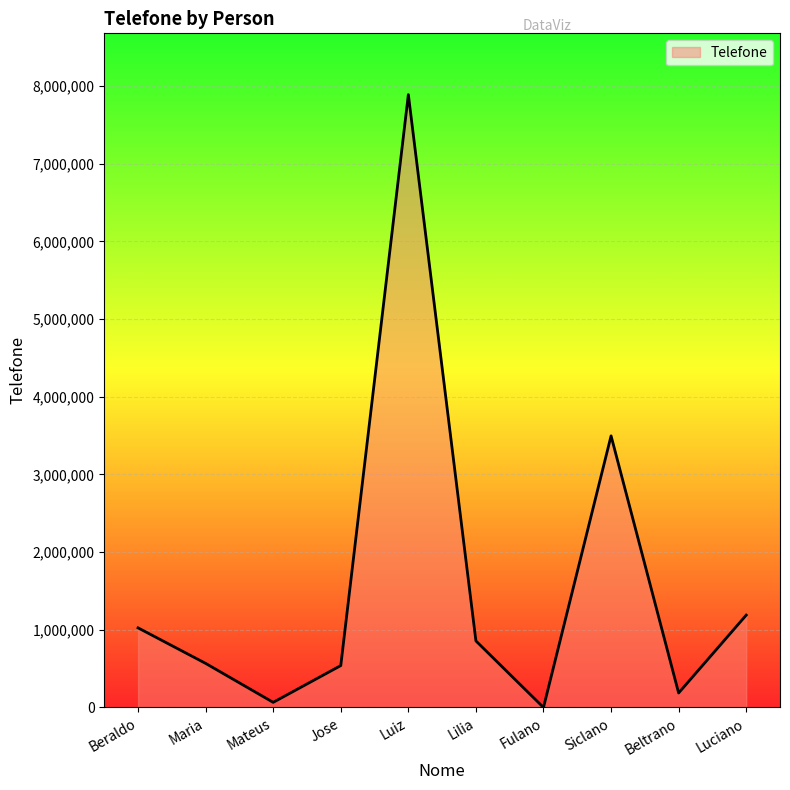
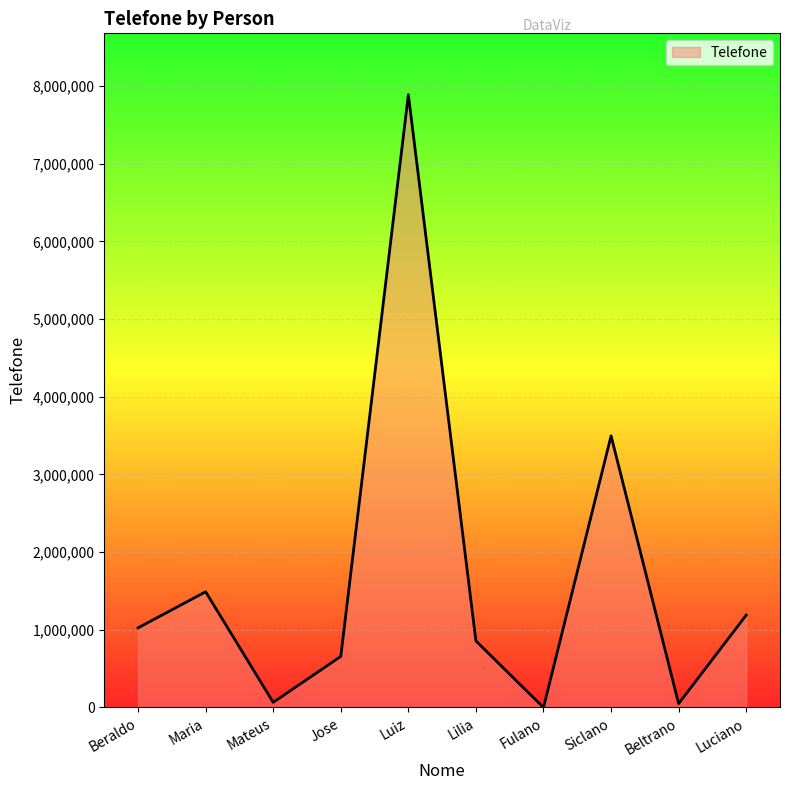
Maria: 600,000 -> 1,500,000
Jose: 500,000 -> 700,000
Beltrano: 200,000 -> 0
